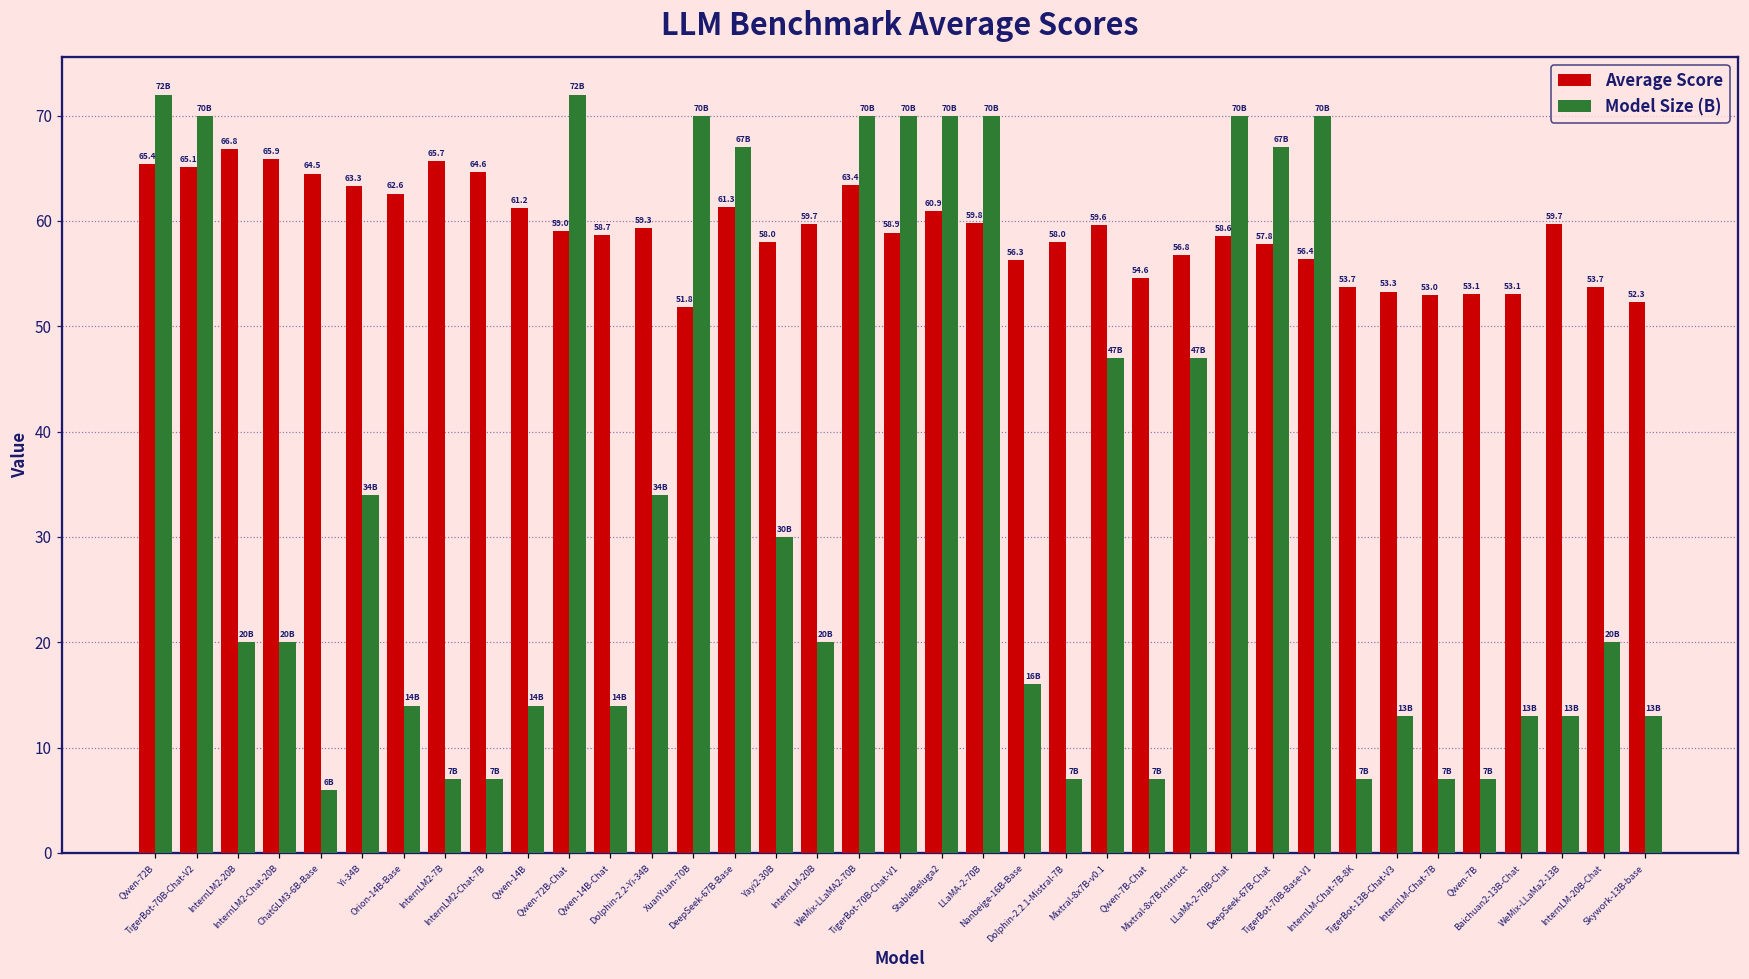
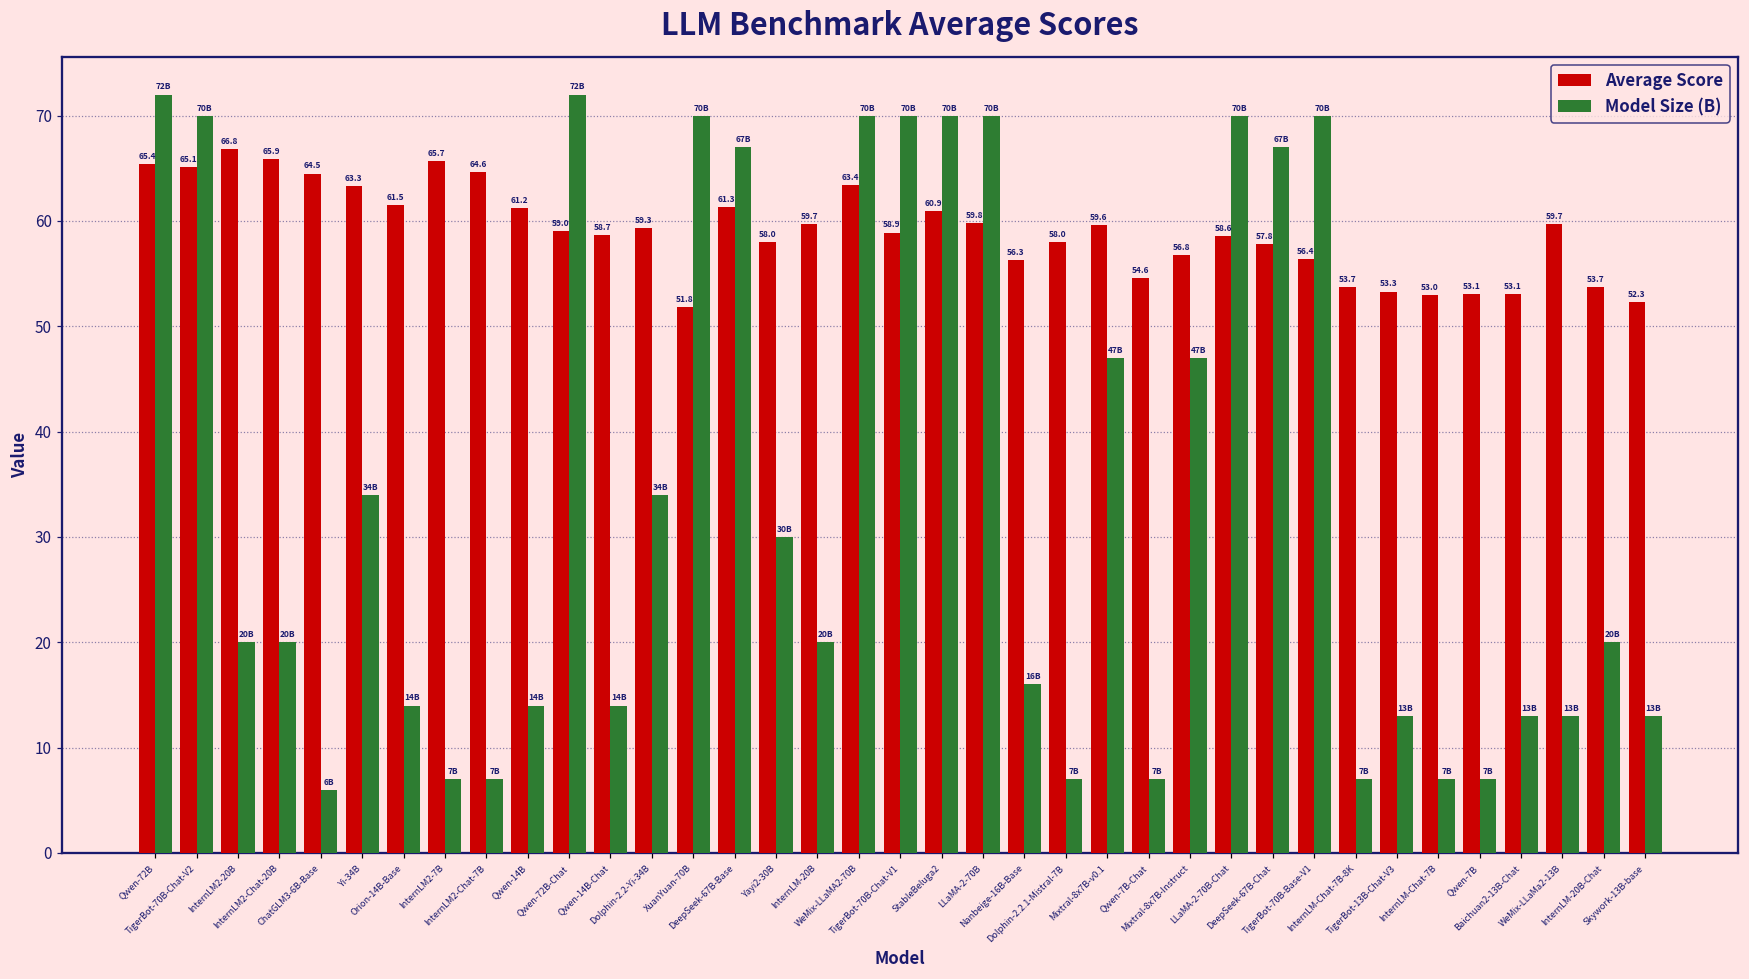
Average Score, Orion-14B-Base: 62.6 -> 61.5
